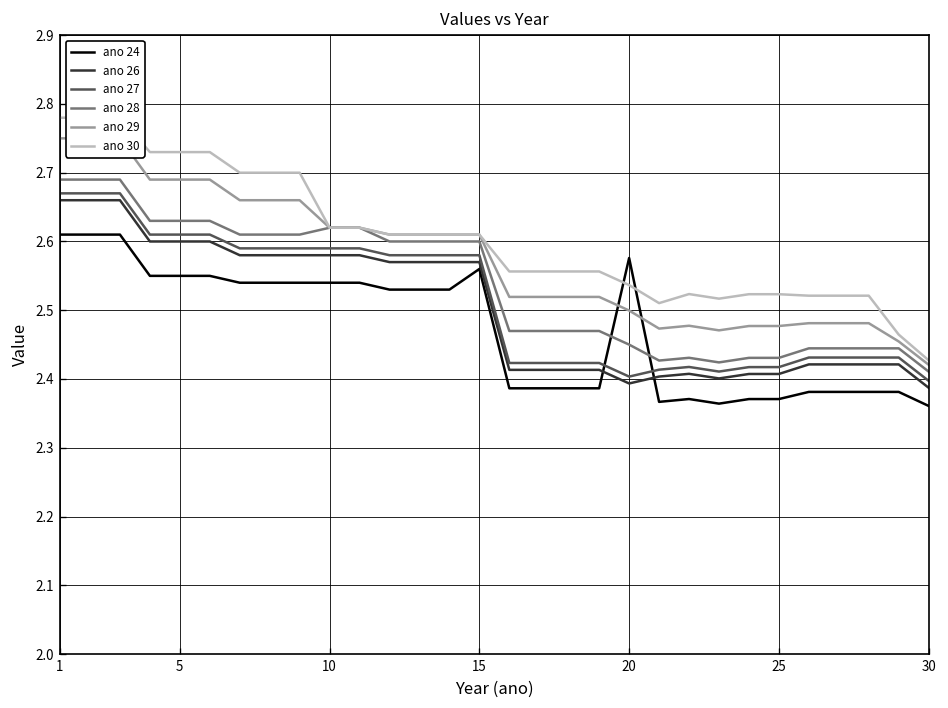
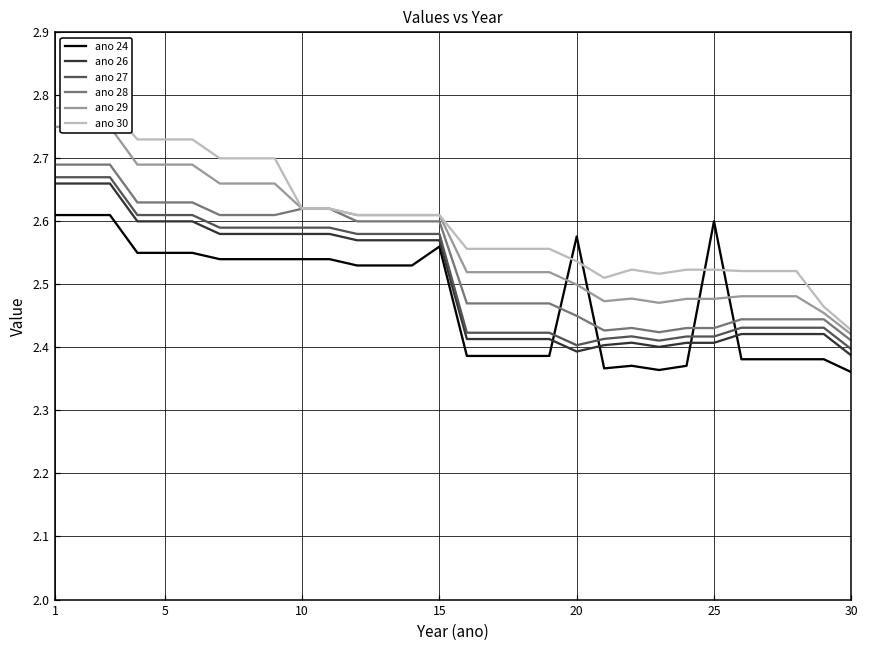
ano 24, 25: 2.37 -> 2.60
